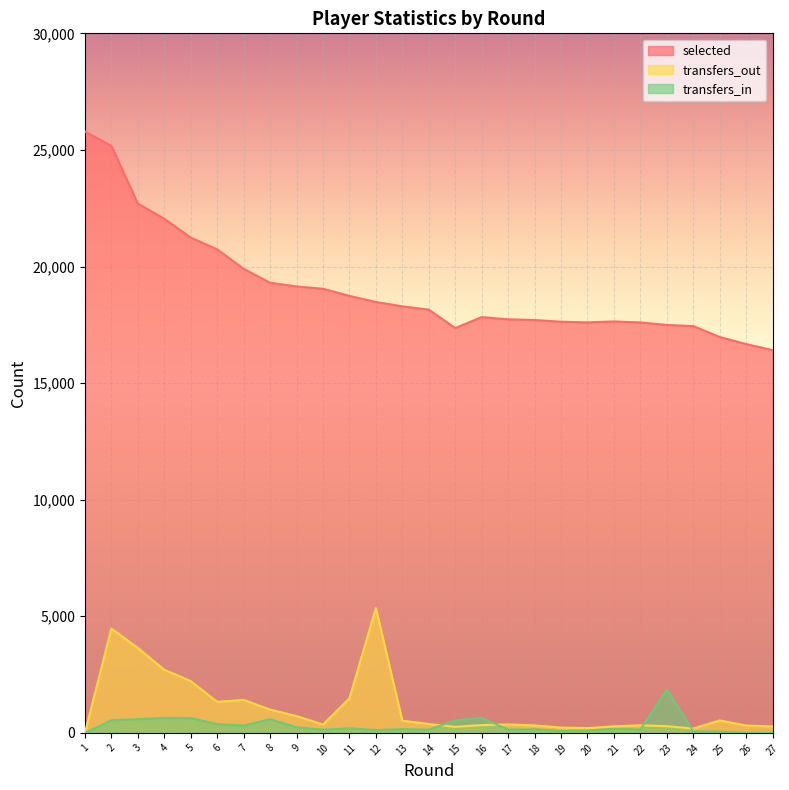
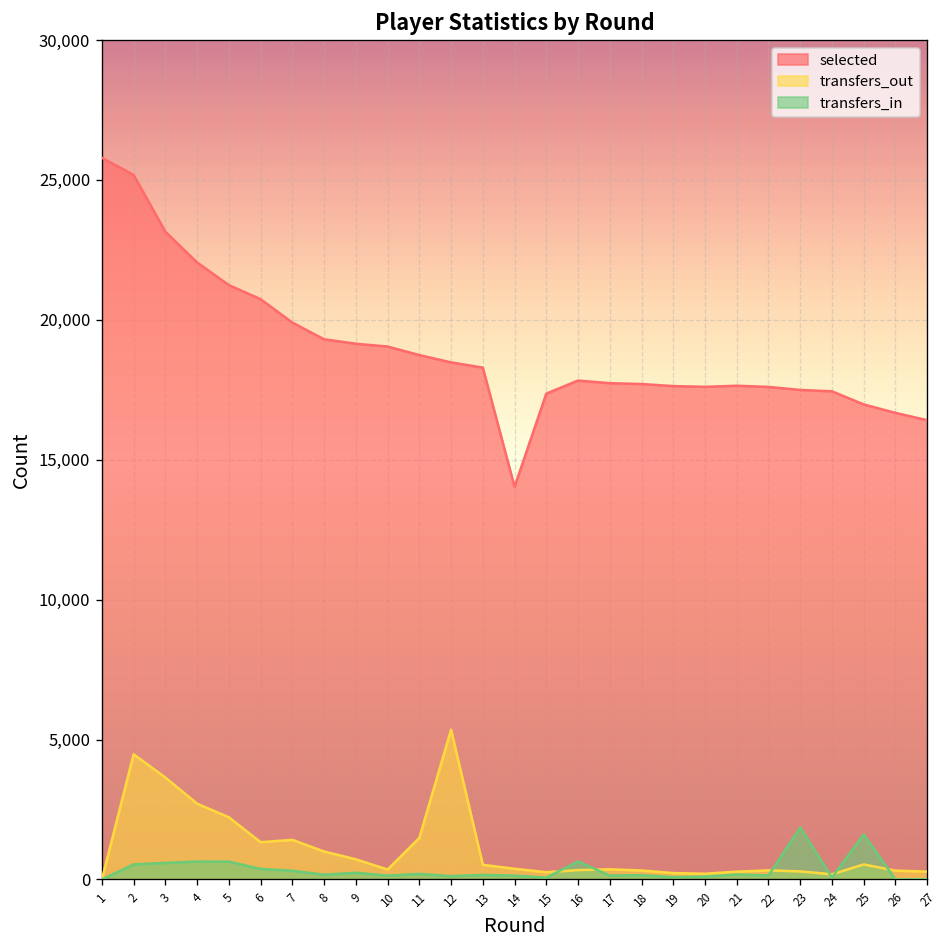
selected, 3: 22,700 -> 23,100
transfers_in, 8: 600 -> 200
selected, 14: 18,200 -> 14,000
transfers_in, 15: 500 -> 100
transfers_in, 25: 100 -> 1,600
